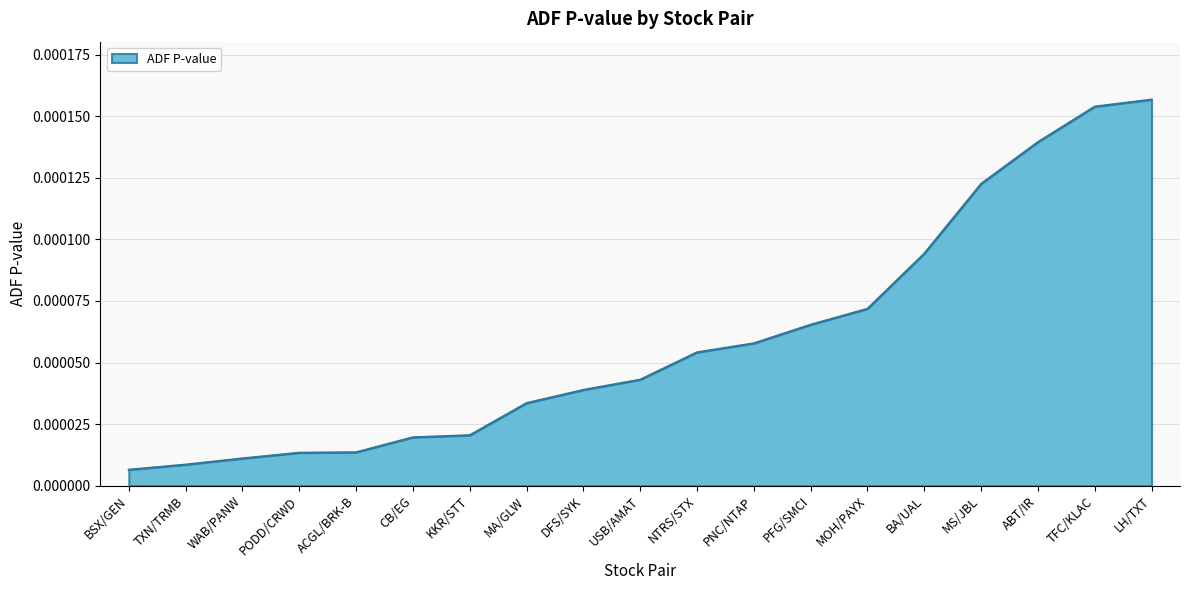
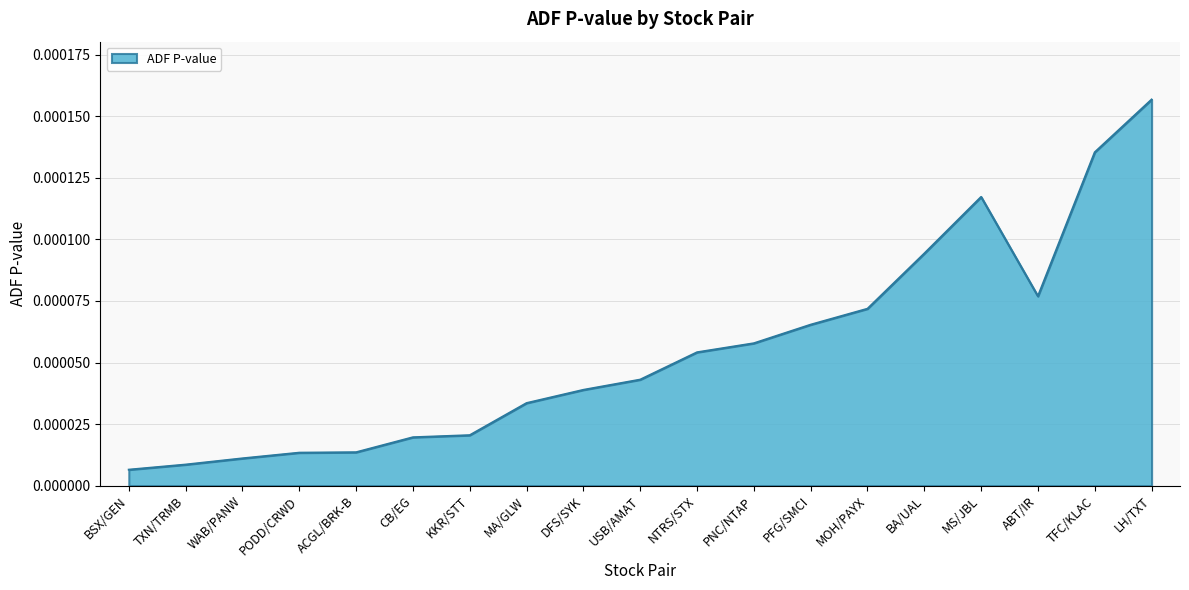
MS/JBL: 0.000123 -> 0.000117
ABT/IR: 0.000140 -> 0.000077
TFC/KLAC: 0.000154 -> 0.000135
